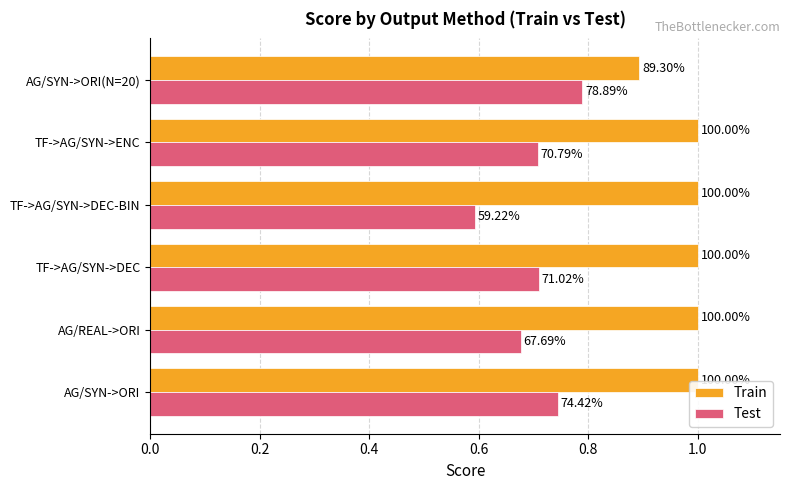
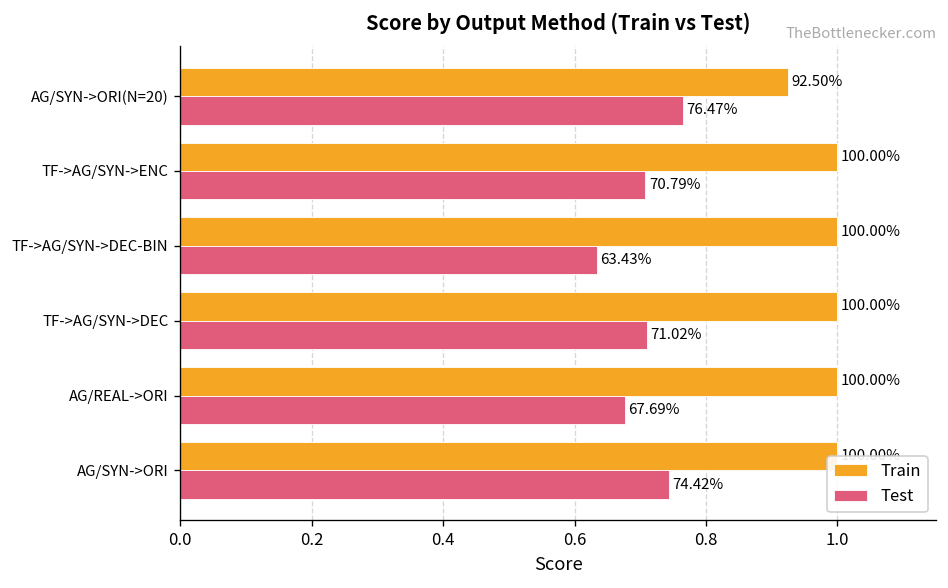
Train, AG/SYN->ORI(N=20): 89.30% -> 92.50%
Test, AG/SYN->ORI(N=20): 78.89% -> 76.47%
Test, TF->AG/SYN->DEC-BIN: 59.22% -> 63.43%
